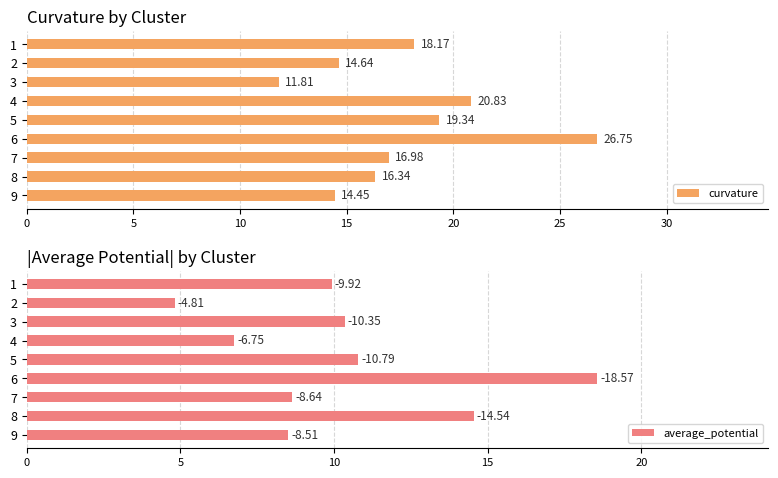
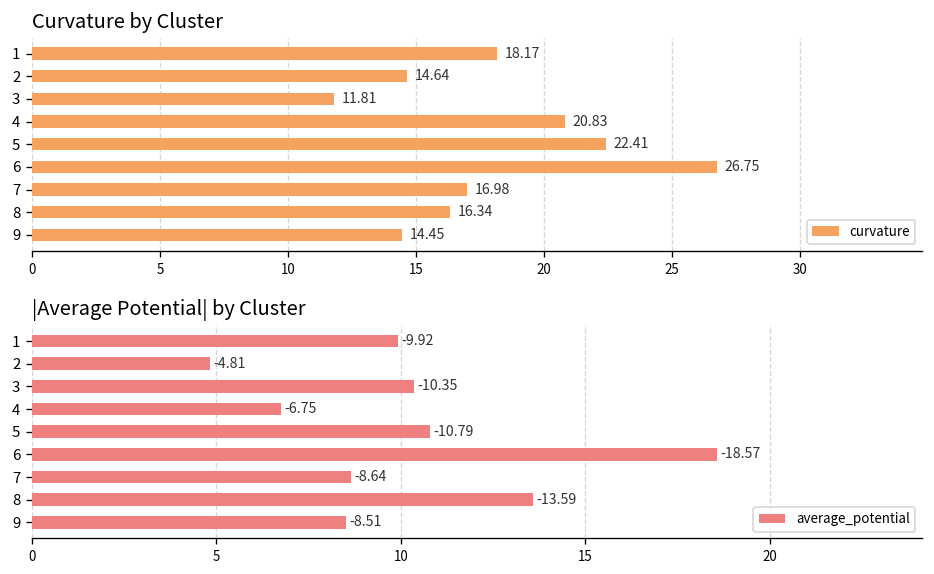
Curvature by Cluster, 5: 19.34 -> 22.41
|Average Potential| by Cluster, 8: -14.54 -> -13.59
